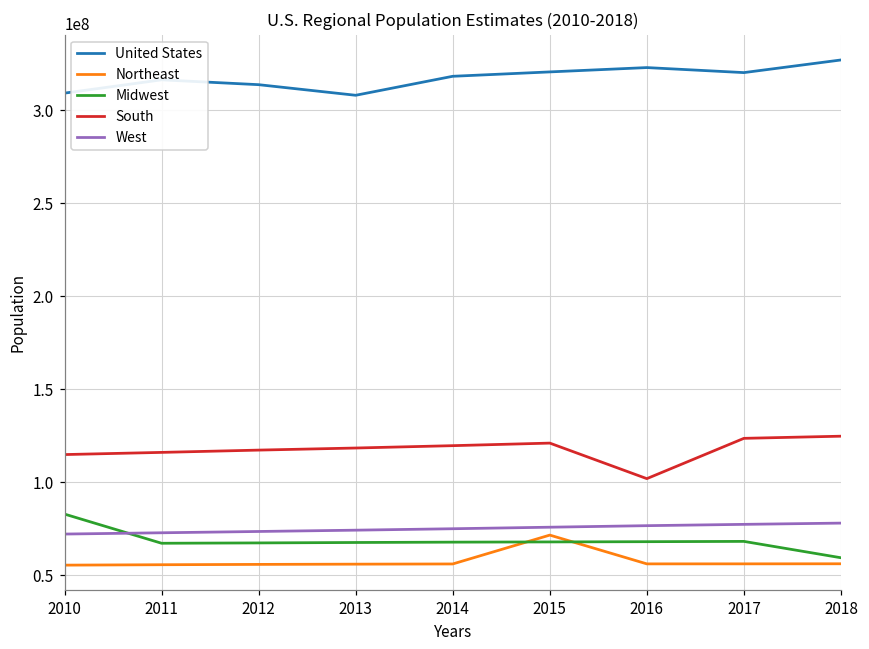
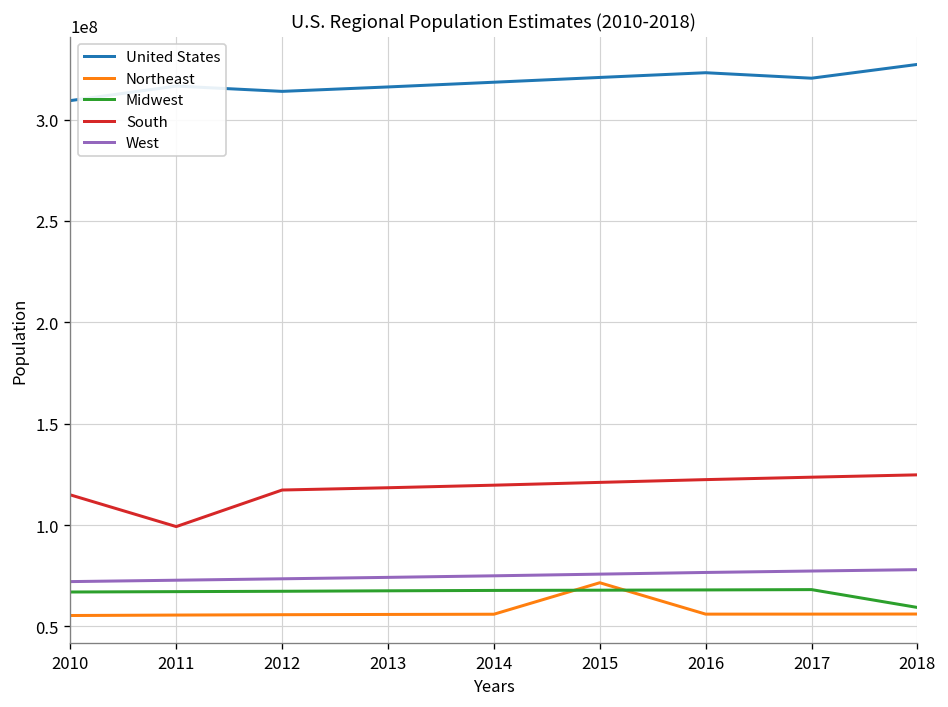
Midwest, 2010: 83000000 -> 67000000
South, 2011: 116000000 -> 99000000
United States, 2013: 308000000 -> 316000000
South, 2016: 102000000 -> 122000000
